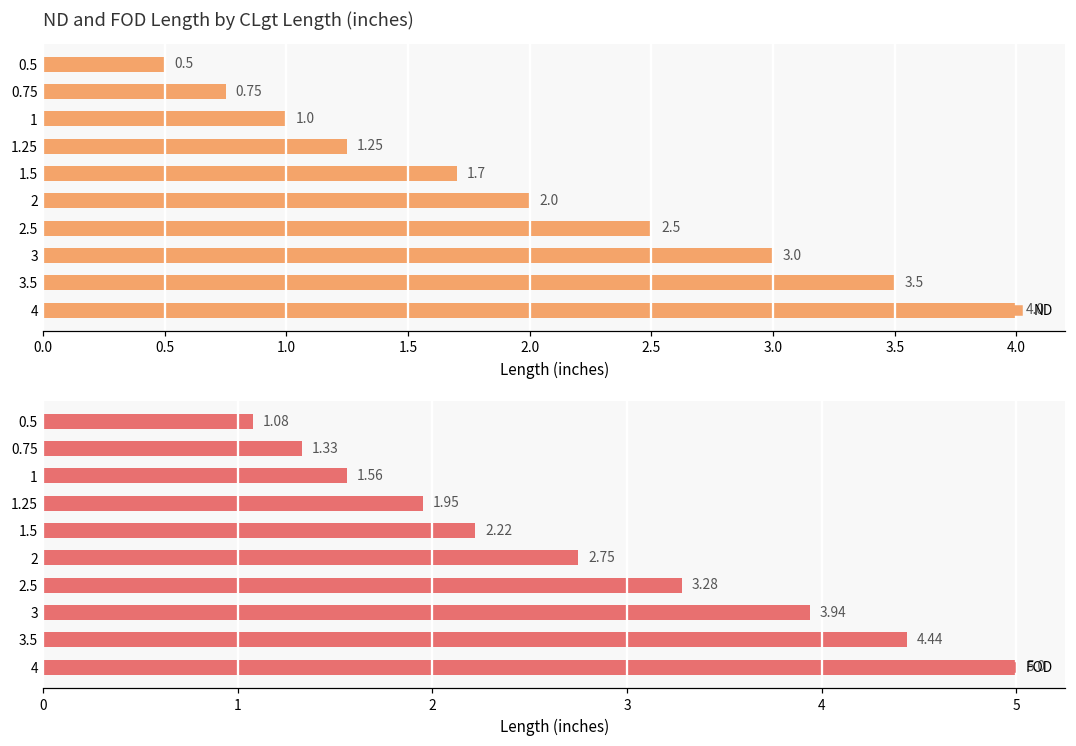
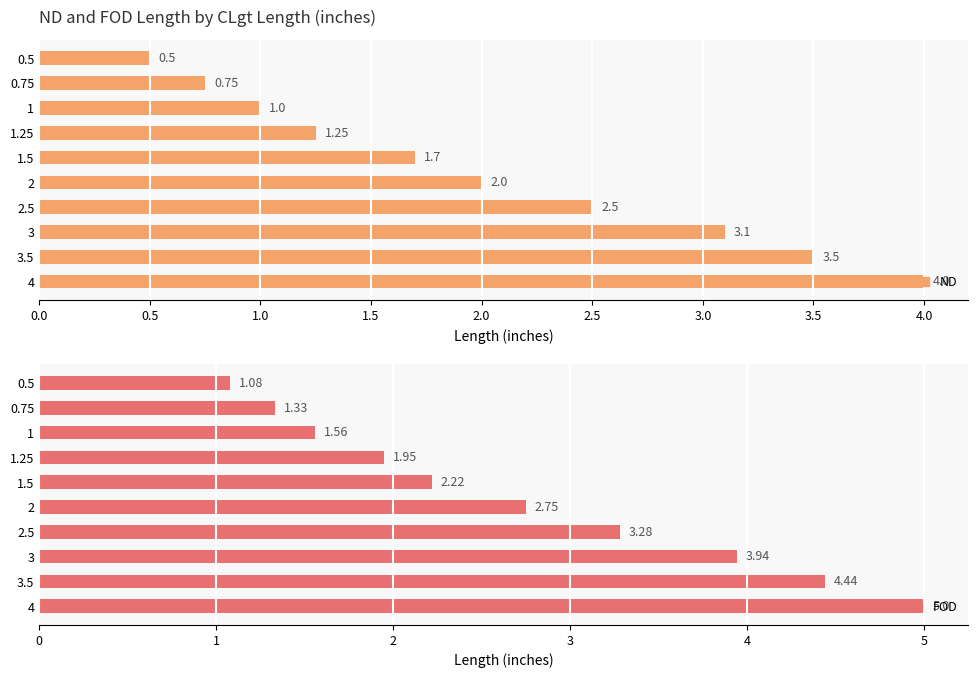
ND and FOD Length by CLgt Length (inches), 3: 3.0 -> 3.1
